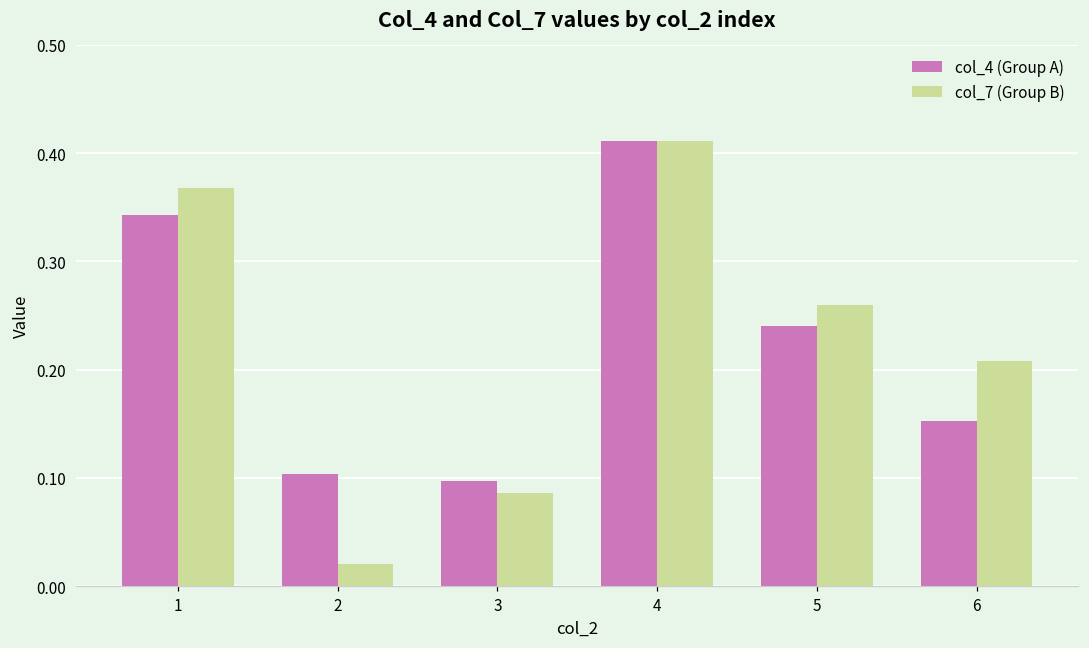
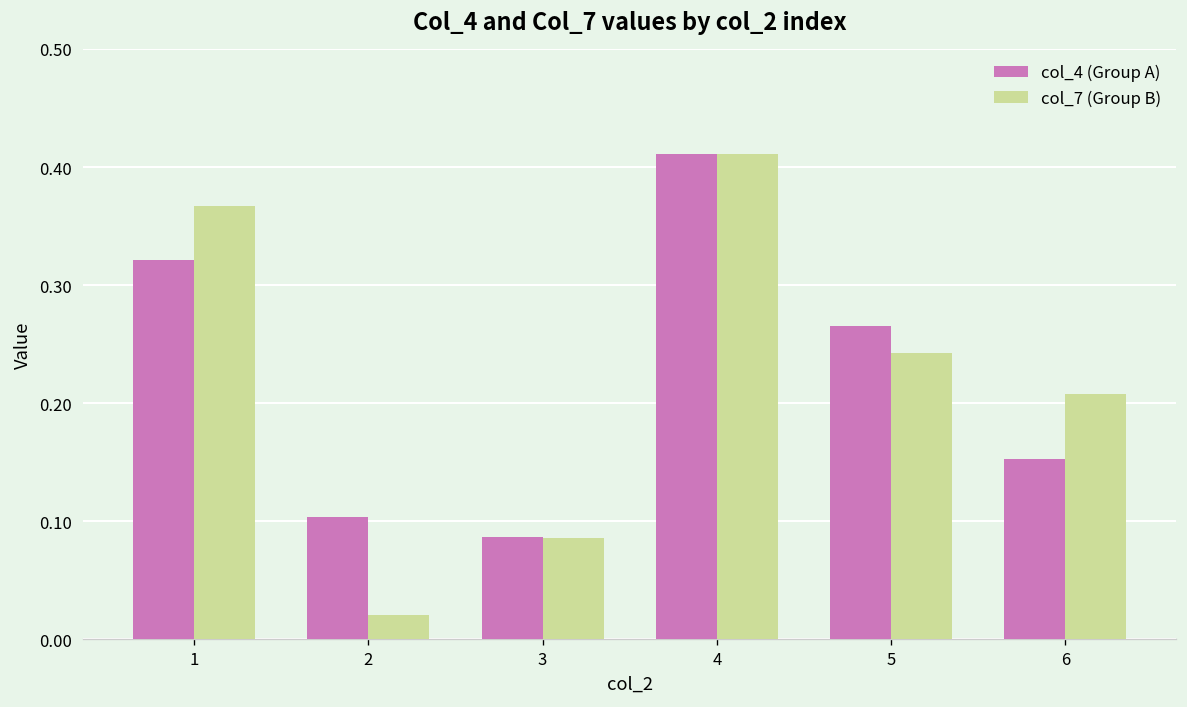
col_4 (Group A), 1: 0.34 -> 0.32
col_4 (Group A), 3: 0.10 -> 0.09
col_4 (Group A), 5: 0.24 -> 0.27
col_7 (Group B), 5: 0.26 -> 0.24
